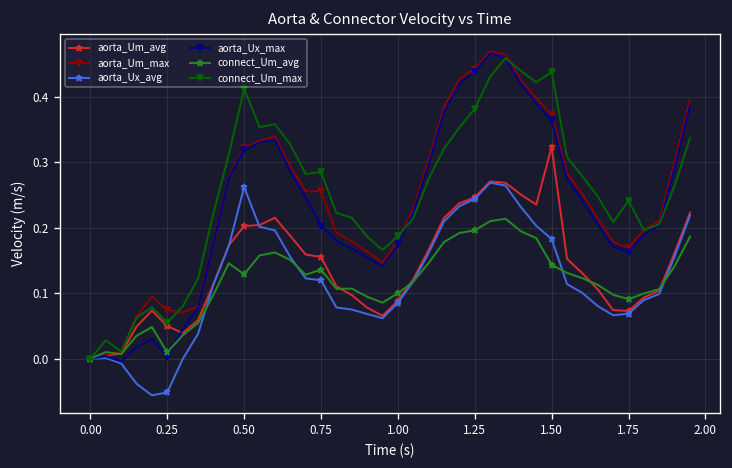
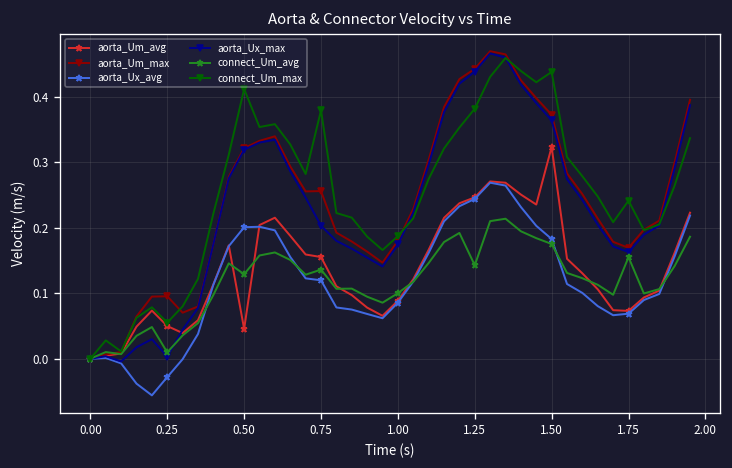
aorta_Um_max, 0.25: 0.07 -> 0.10
aorta_Ux_avg, 0.25: -0.05 -> -0.03
aorta_Um_avg, 0.50: 0.20 -> 0.05
aorta_Ux_avg, 0.50: 0.26 -> 0.20
connect_Um_max, 0.75: 0.29 -> 0.38
connect_Um_avg, 1.25: 0.20 -> 0.14
connect_Um_avg, 1.50: 0.14 -> 0.18
connect_Um_avg, 1.75: 0.09 -> 0.16
